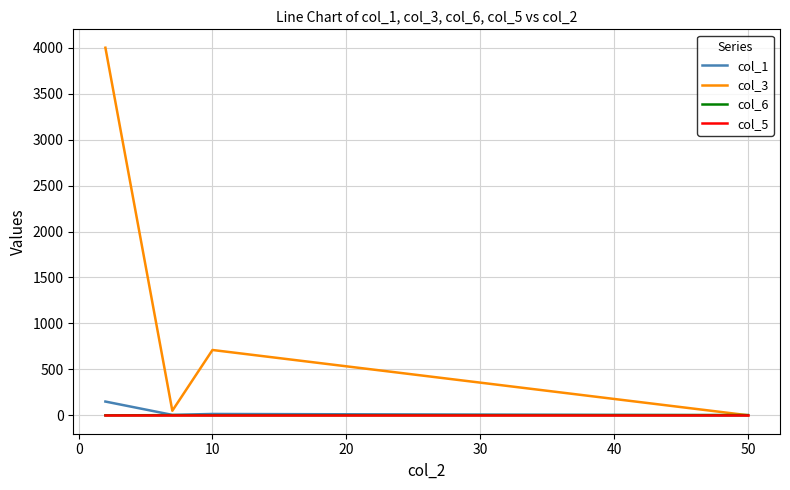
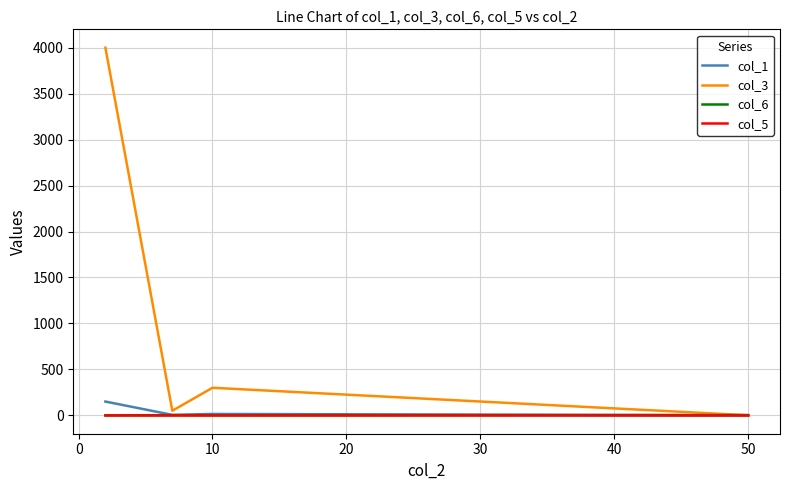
col_3, 10: 700 -> 300
